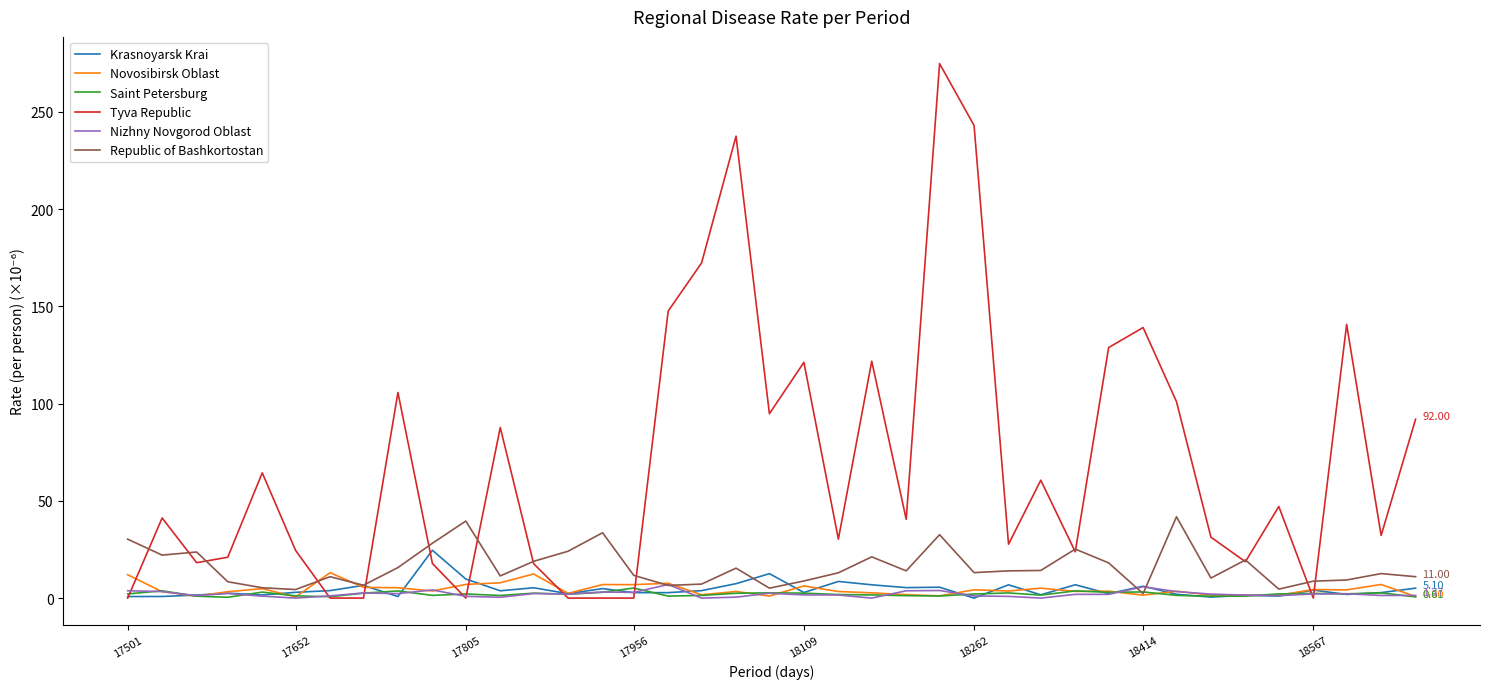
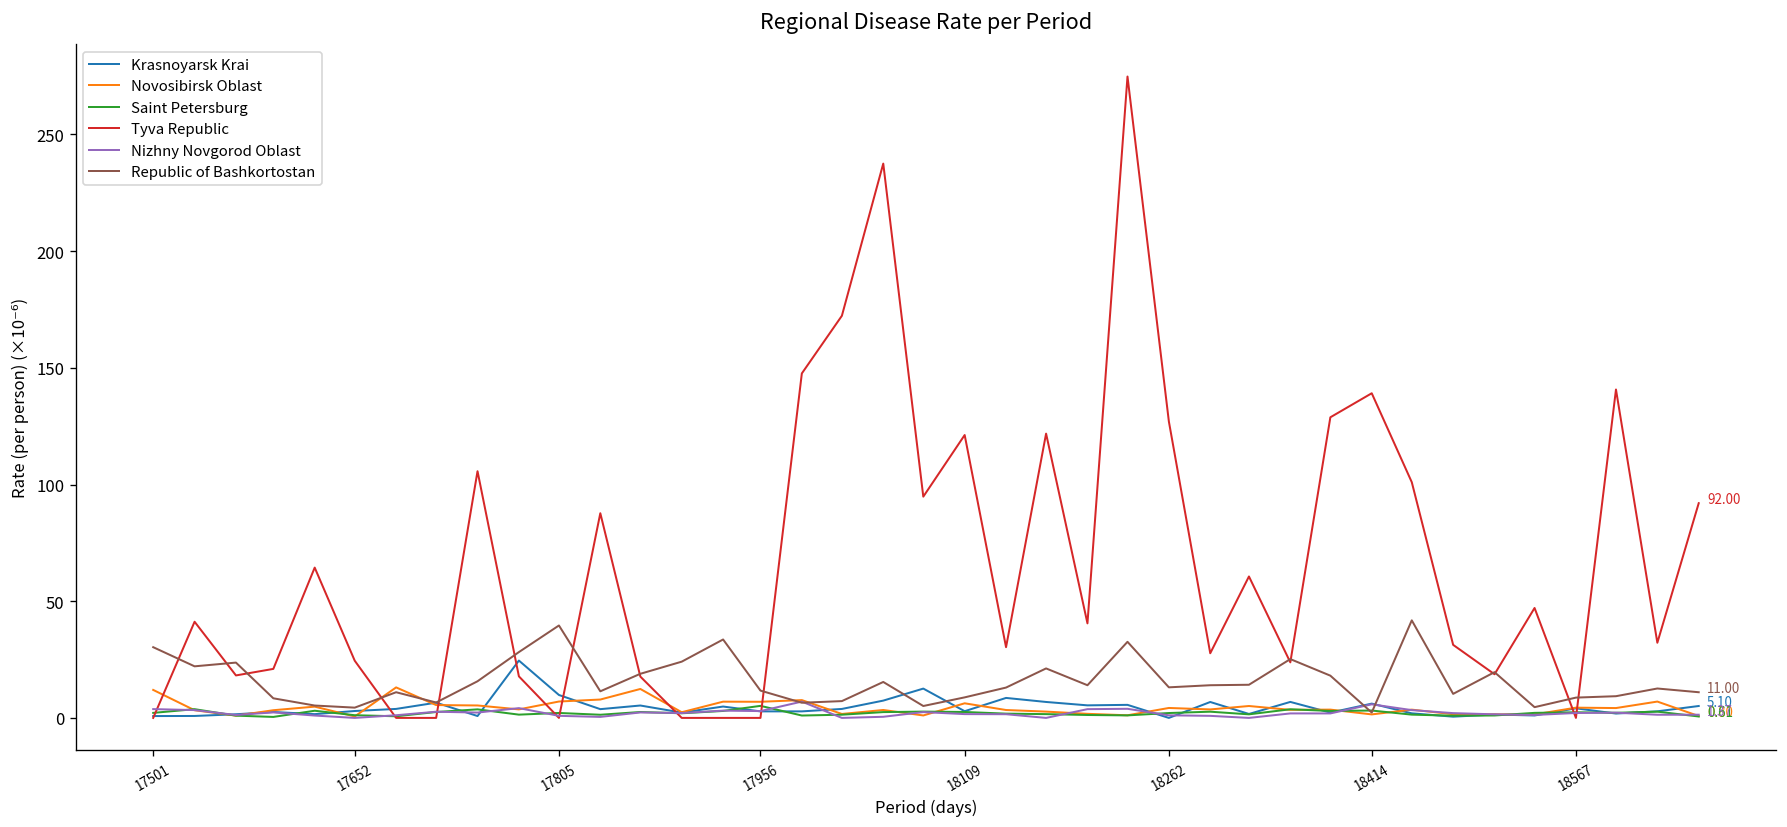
Tyva Republic, 18262: 243 -> 127
